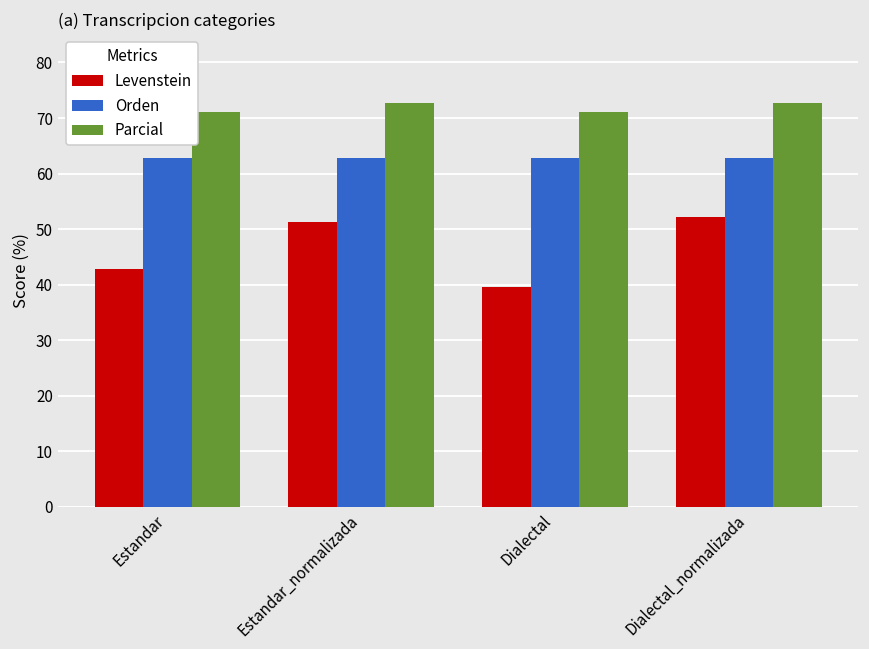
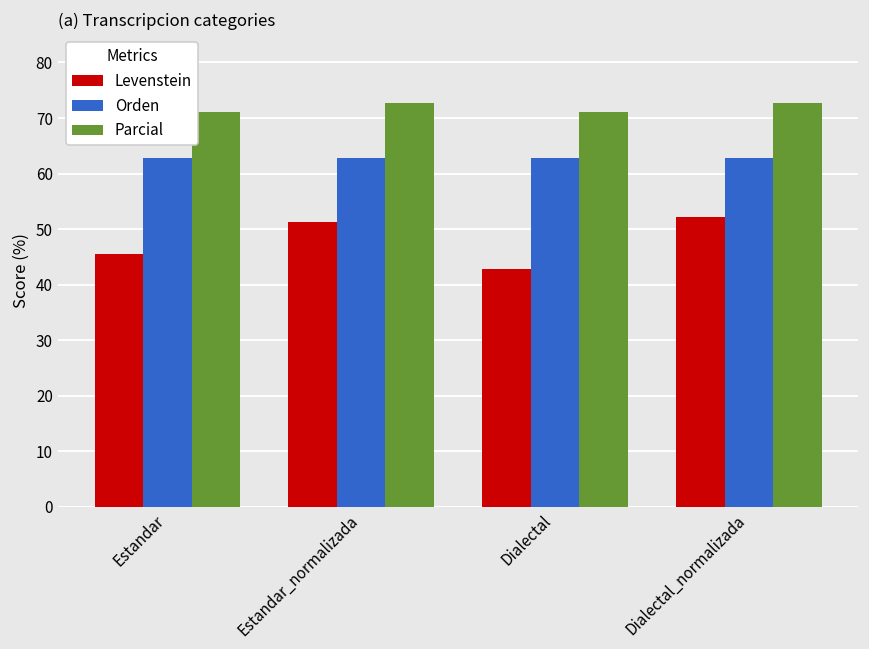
Levenstein, Estandar: 43 -> 46
Levenstein, Dialectal: 40 -> 43
